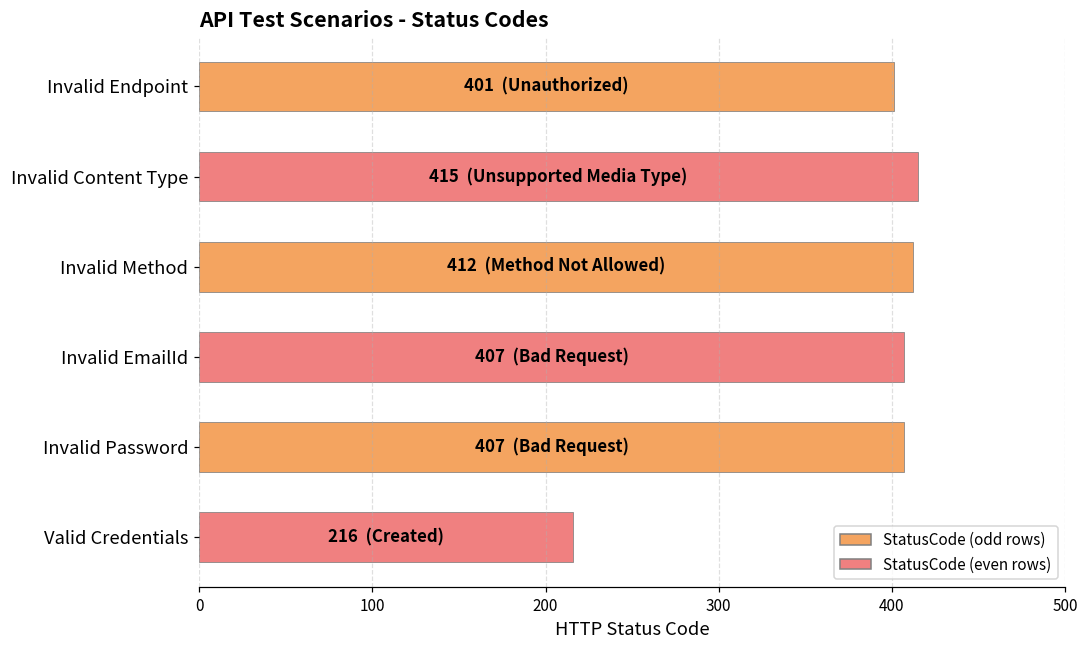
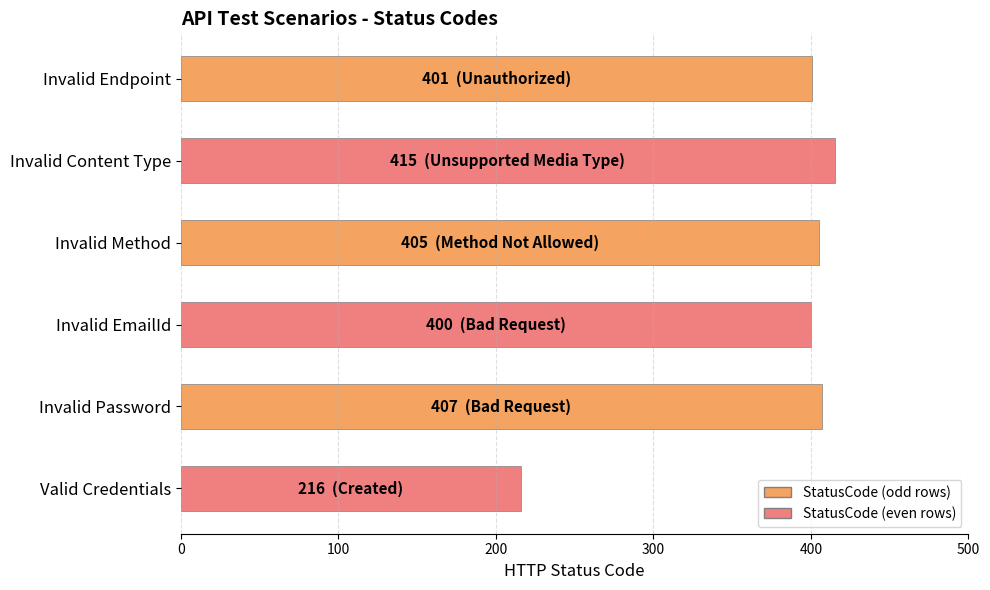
Invalid Method: 412 -> 405
Invalid EmailId: 407 -> 400
